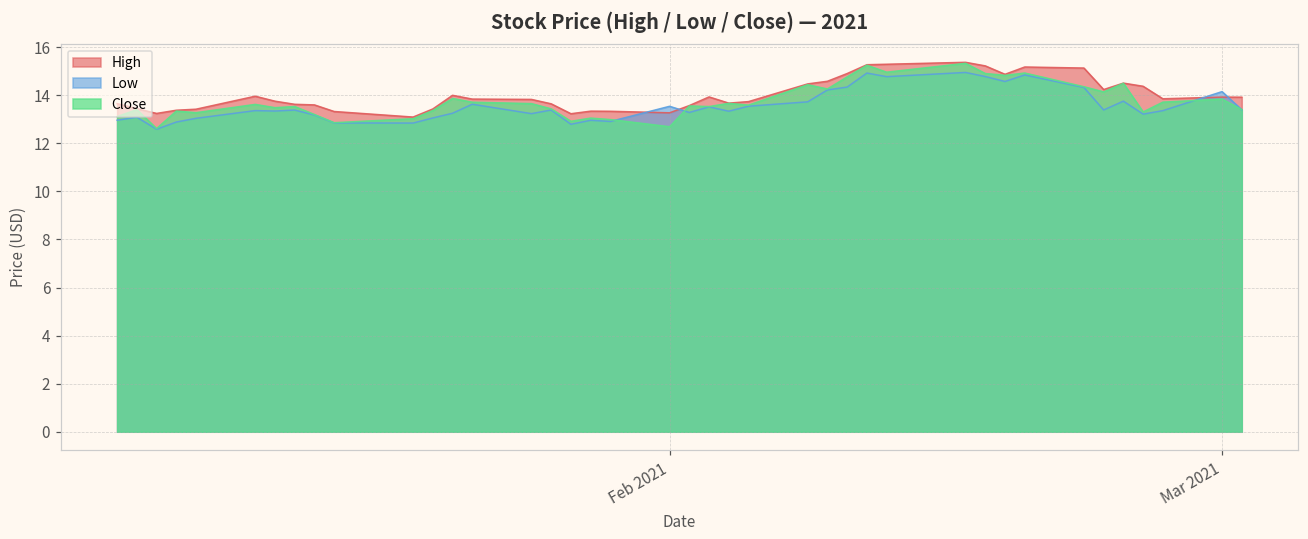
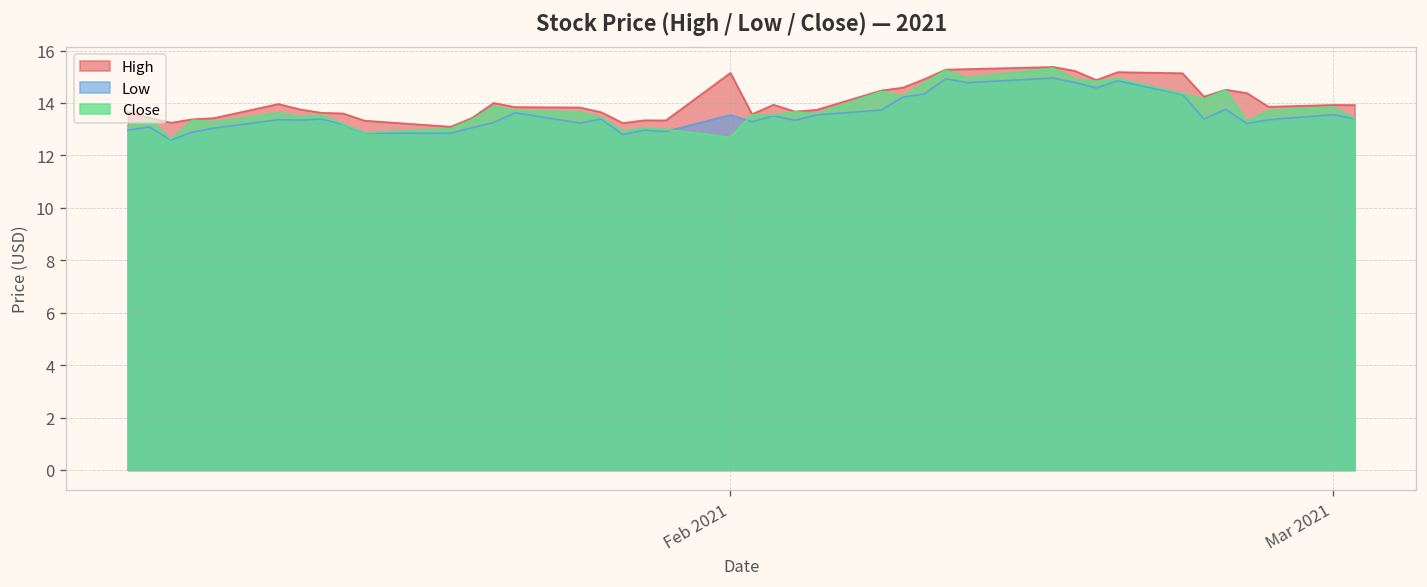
High, Feb 2021: 13.3 -> 15.1
Low, Mar 2021: 14.2 -> 13.6
